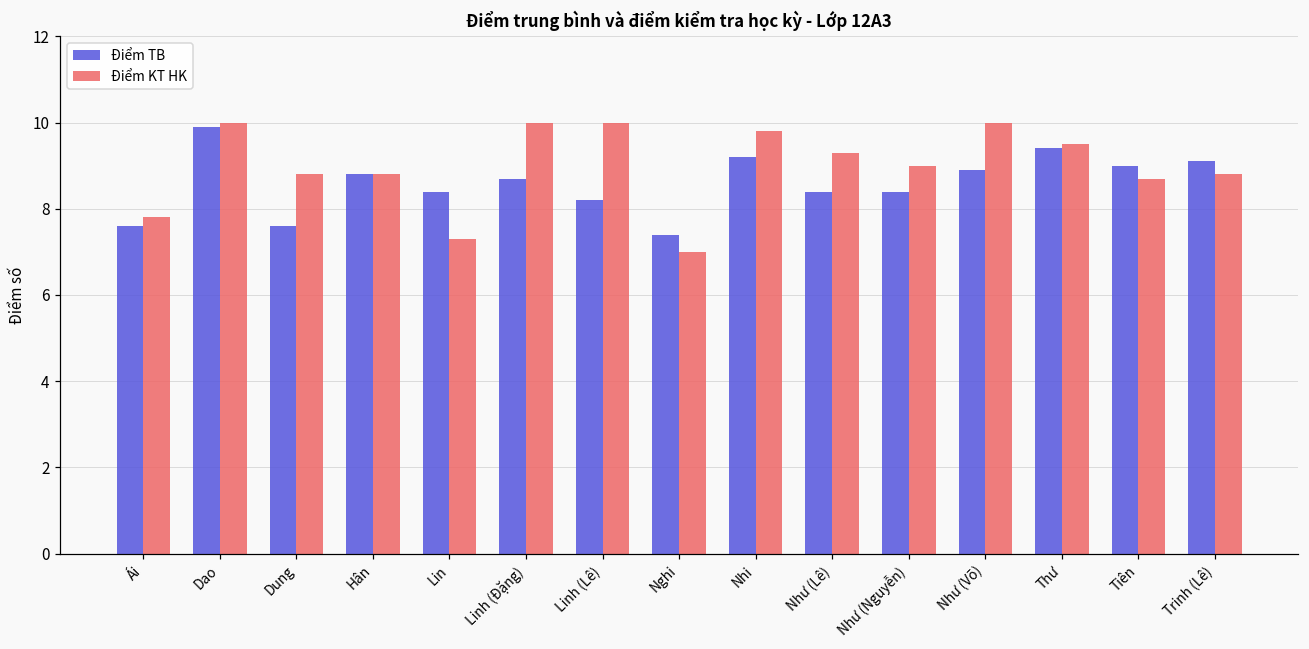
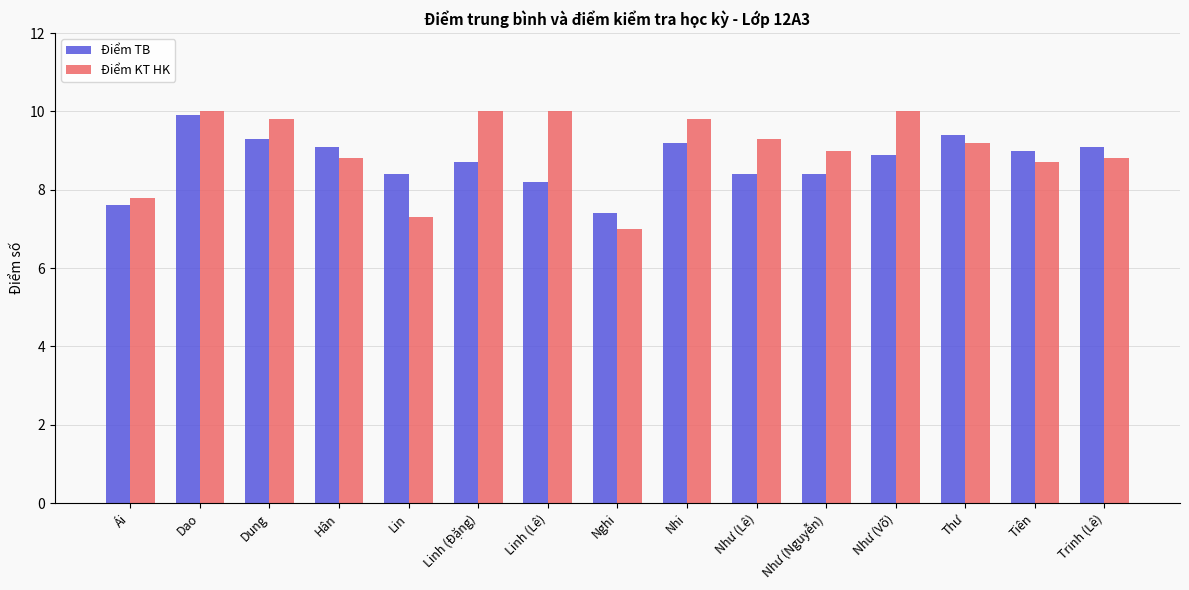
Điểm TB, Dung: 7.6 -> 9.3
Điểm KT HK, Dung: 8.8 -> 9.8
Điểm TB, Hân: 8.8 -> 9.1
Điểm KT HK, Thư: 9.5 -> 9.2
